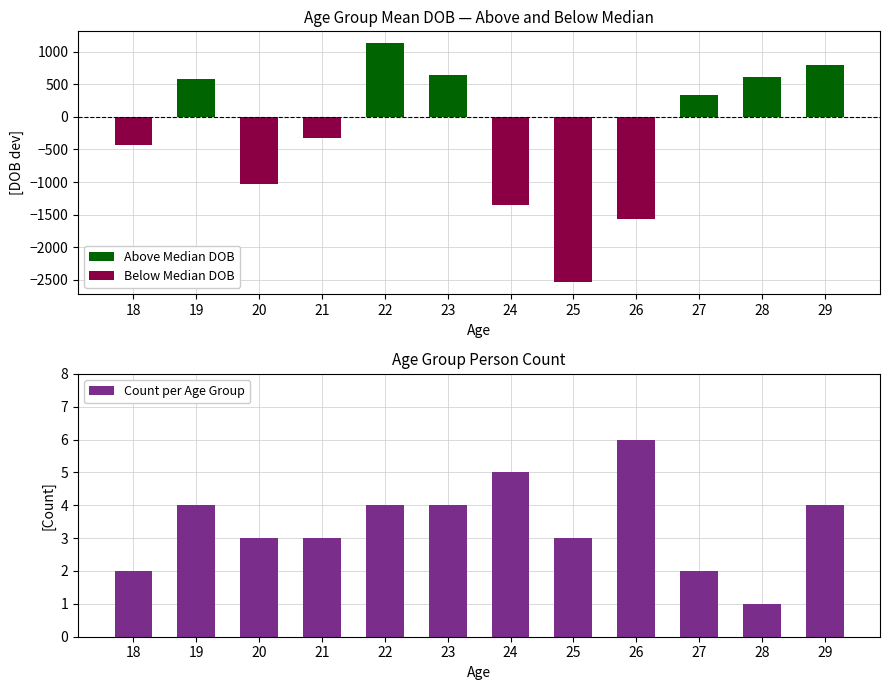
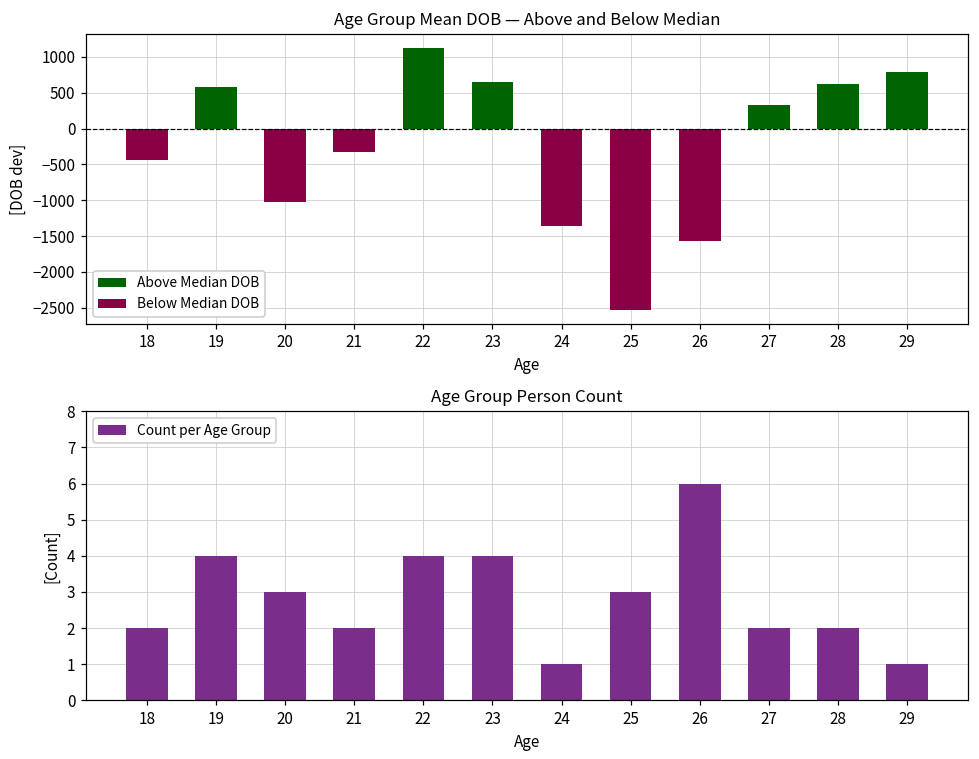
Age Group Person Count, 21: 3 -> 2
Age Group Person Count, 24: 5 -> 1
Age Group Person Count, 28: 1 -> 2
Age Group Person Count, 29: 4 -> 1
